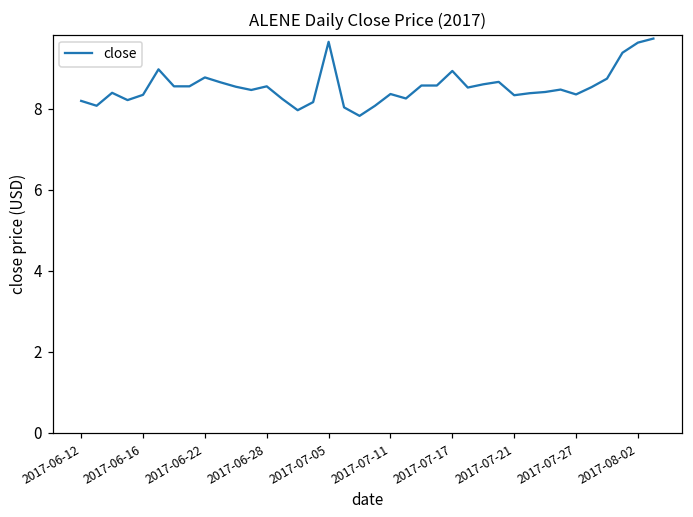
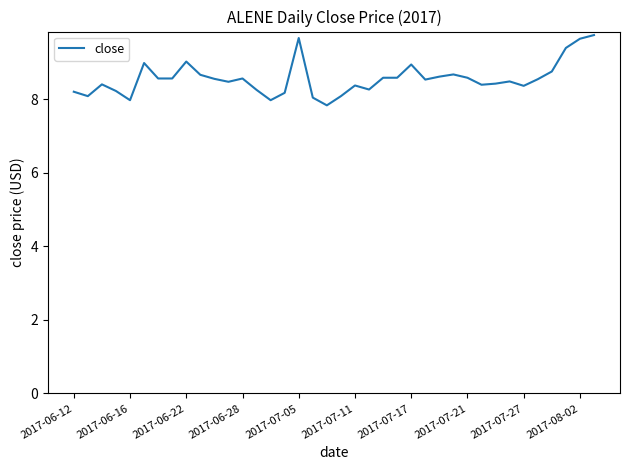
2017-06-16: 8.4 -> 8.0
2017-06-22: 8.8 -> 9.0
2017-07-21: 8.3 -> 8.6
